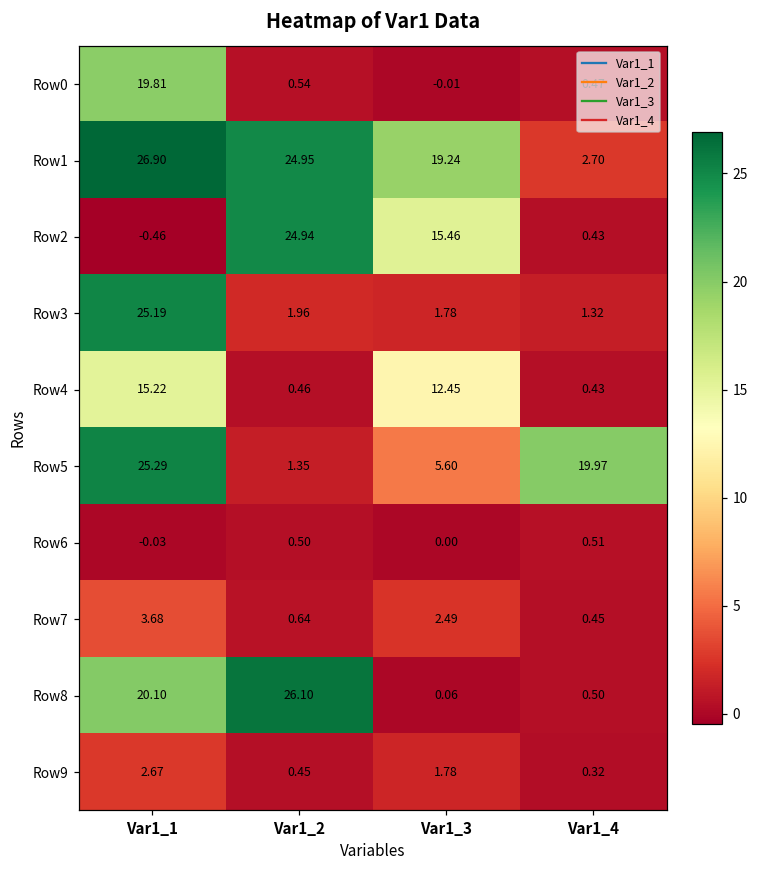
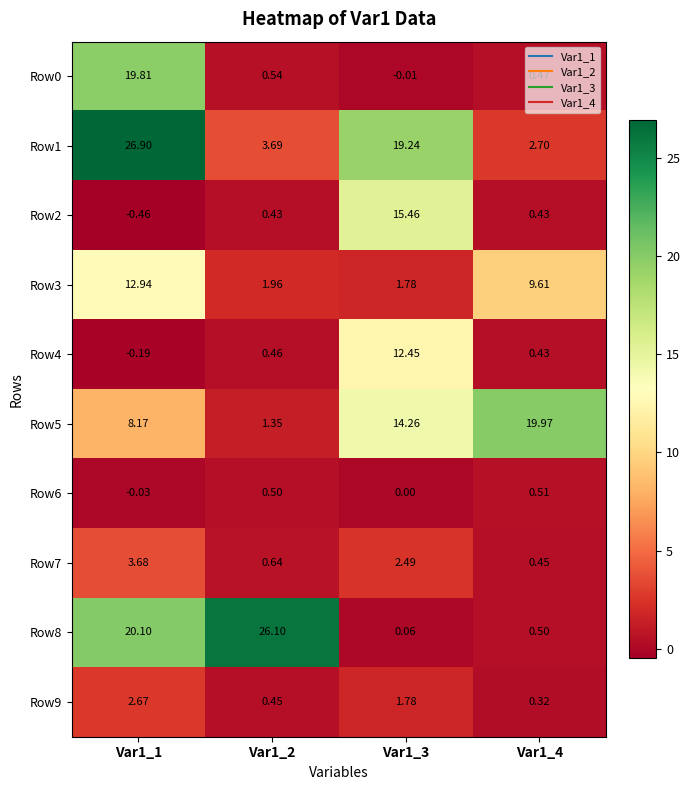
Row1, Var1_2: 24.95 -> 3.69
Row2, Var1_2: 24.94 -> 0.43
Row3, Var1_1: 25.19 -> 12.94
Row3, Var1_4: 1.32 -> 9.61
Row4, Var1_1: 15.22 -> -0.19
Row5, Var1_1: 25.29 -> 8.17
Row5, Var1_3: 5.60 -> 14.26
